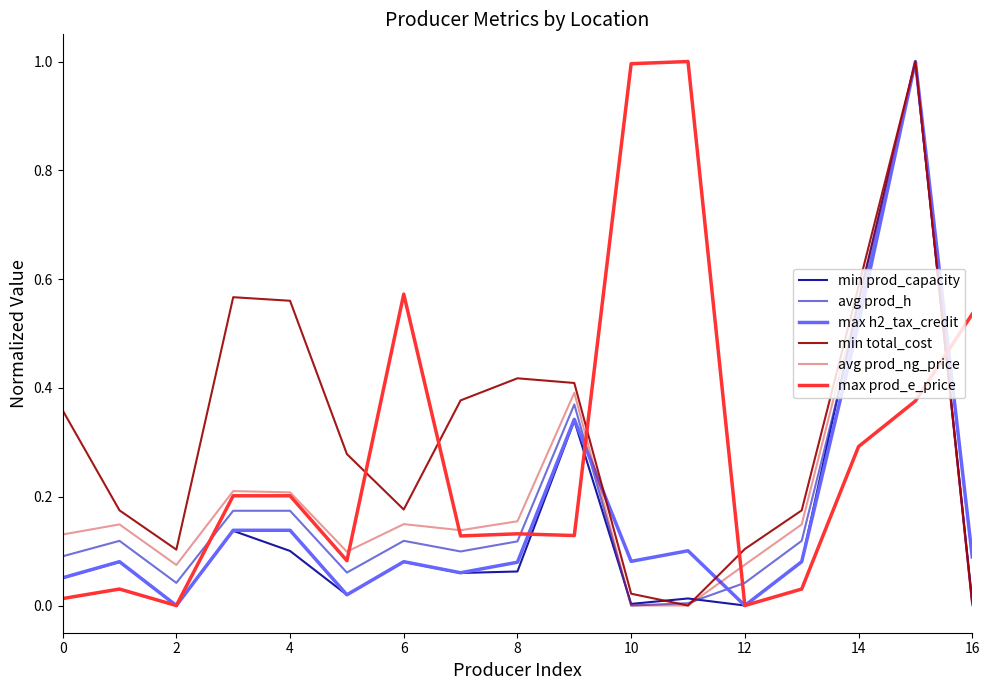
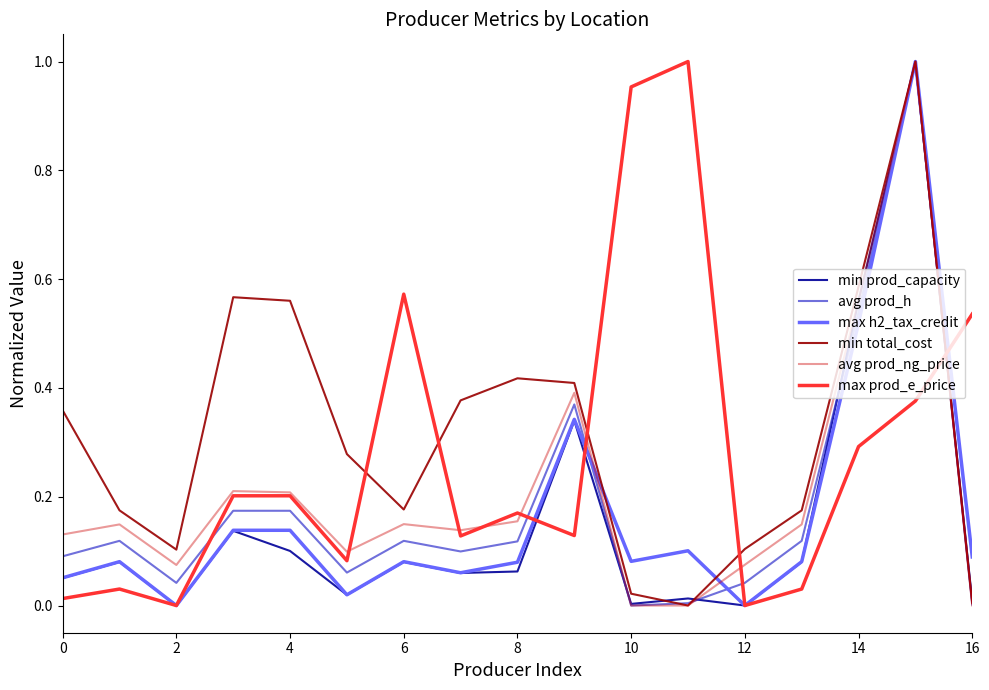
max prod_e_price, 8: 0.13 -> 0.17
max prod_e_price, 10: 1.00 -> 0.95
